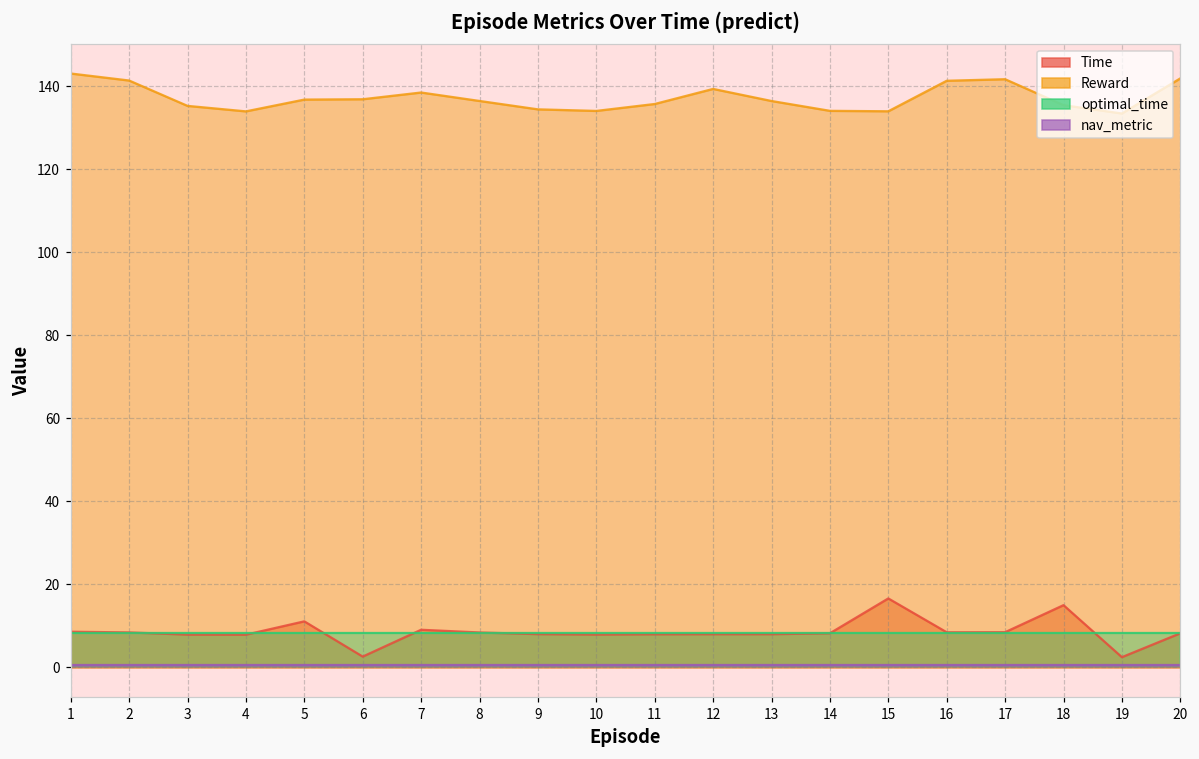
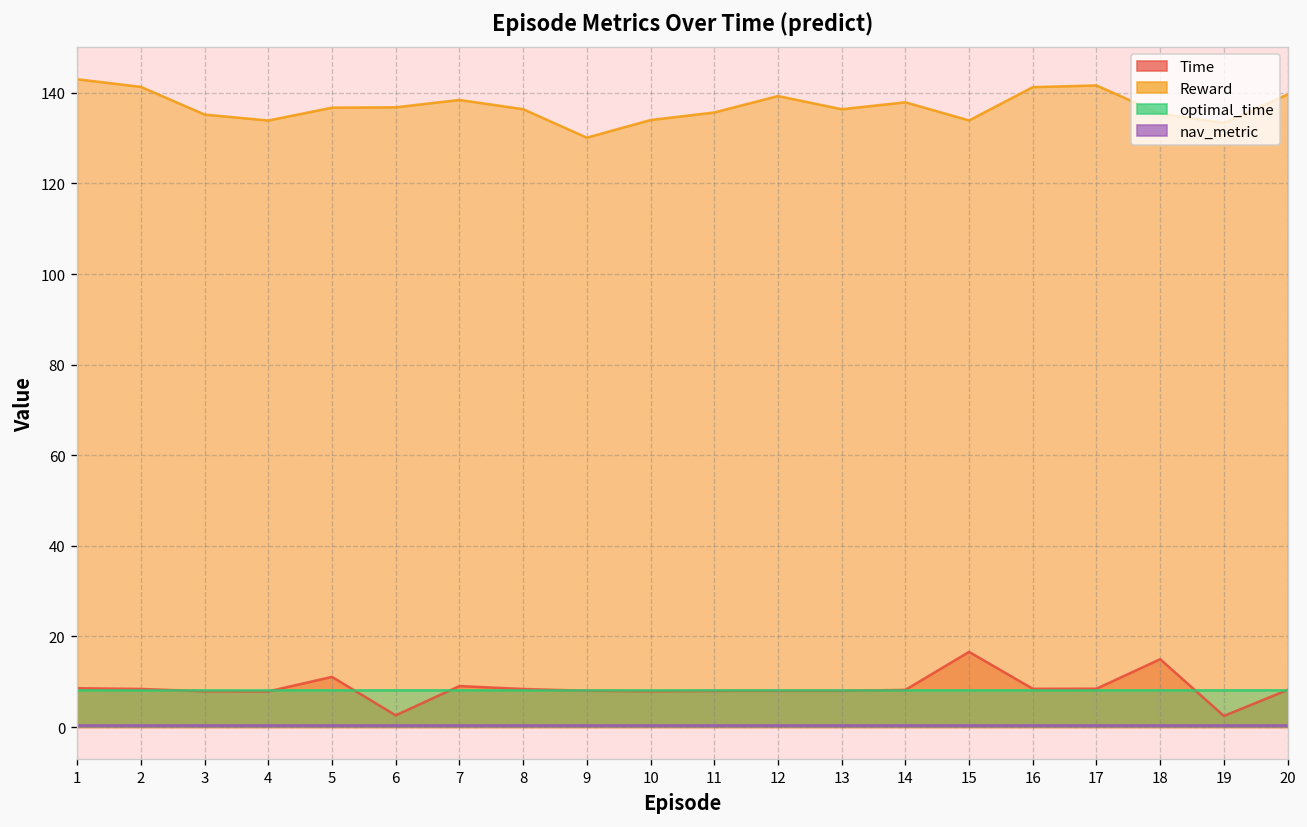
Reward, 9: 134 -> 130
Reward, 14: 134 -> 138
Reward, 20: 142 -> 140
